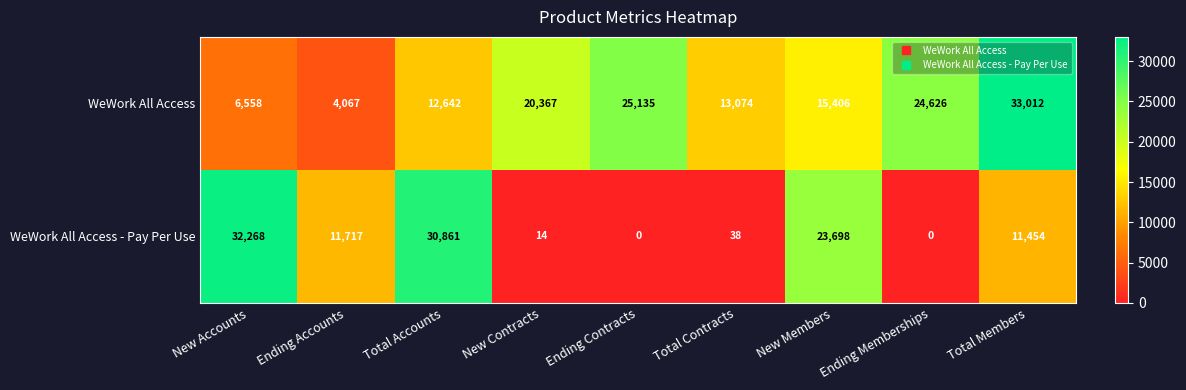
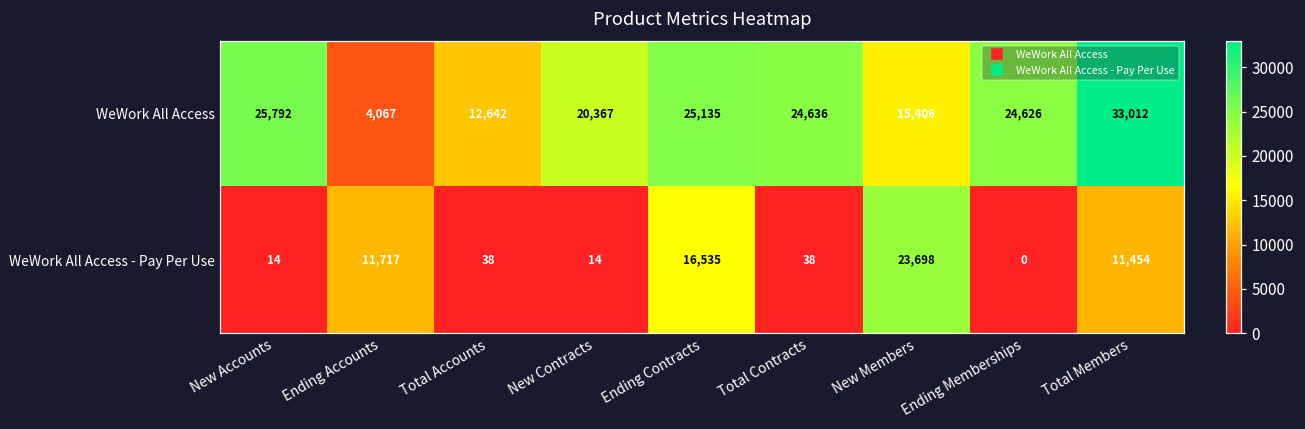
WeWork All Access, New Accounts: 6,558 -> 25,792
WeWork All Access, Total Contracts: 13,074 -> 24,636
WeWork All Access - Pay Per Use, New Accounts: 32,268 -> 14
WeWork All Access - Pay Per Use, Total Accounts: 30,861 -> 38
WeWork All Access - Pay Per Use, Ending Contracts: 0 -> 16,535
